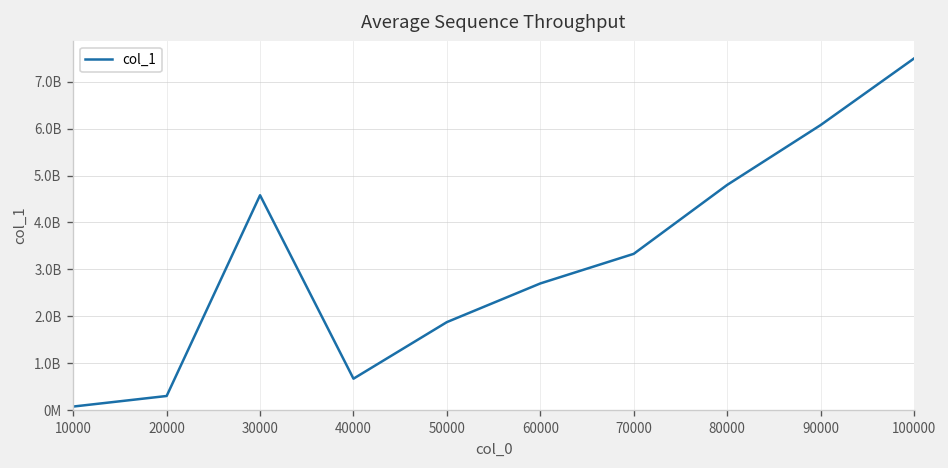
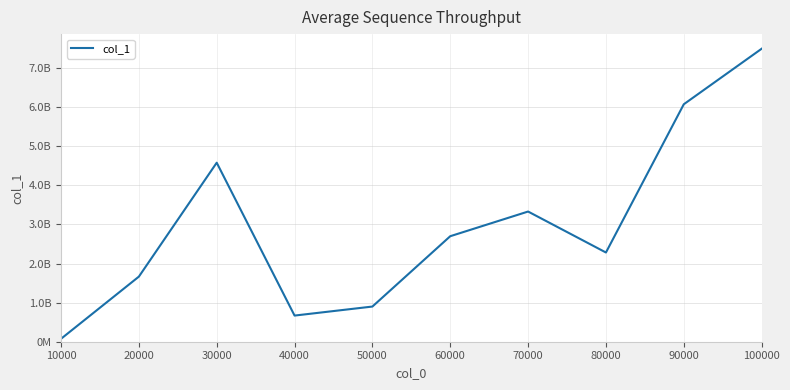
20000: 300000000 -> 1700000000
50000: 1900000000 -> 900000000
80000: 4800000000 -> 2300000000
